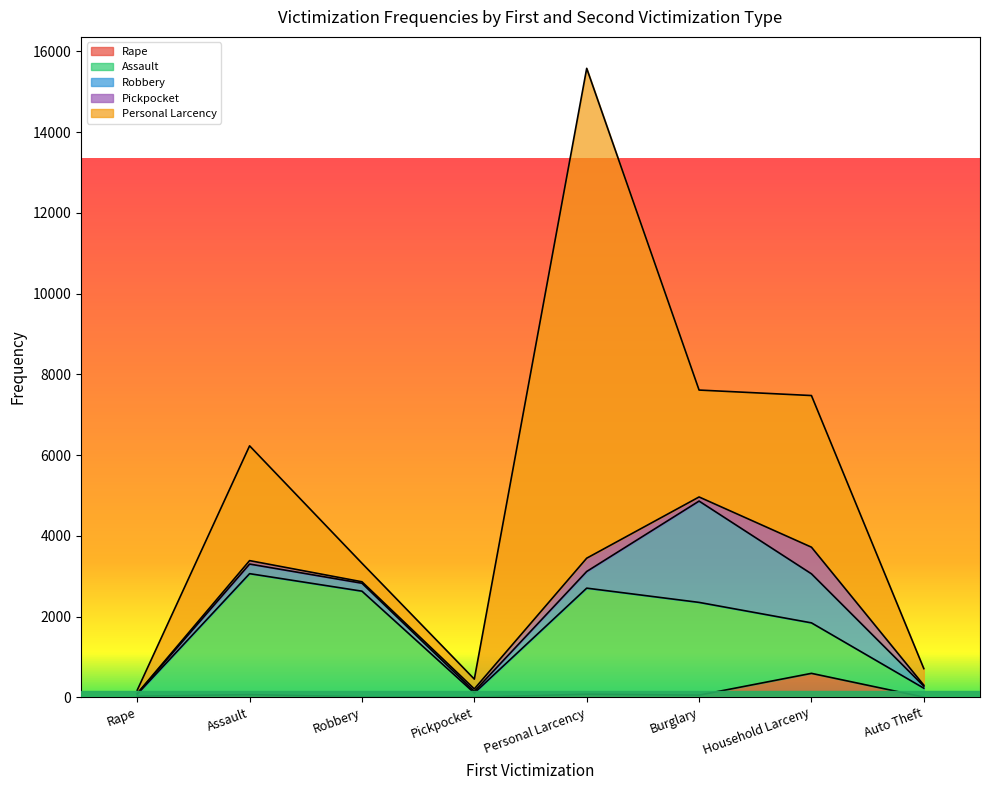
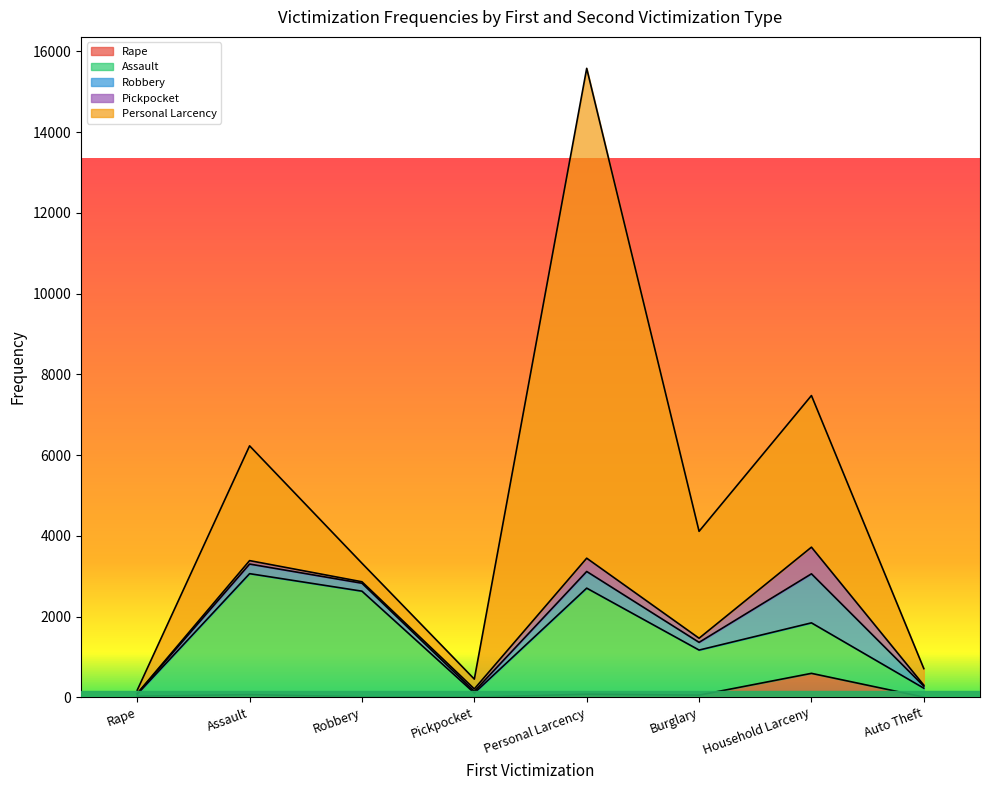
Assault, Burglary: 2300 -> 1100
Robbery, Burglary: 2500 -> 200
